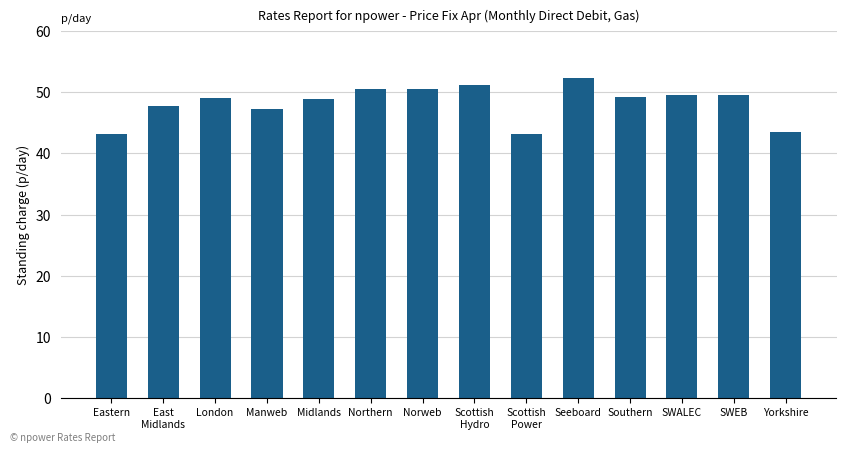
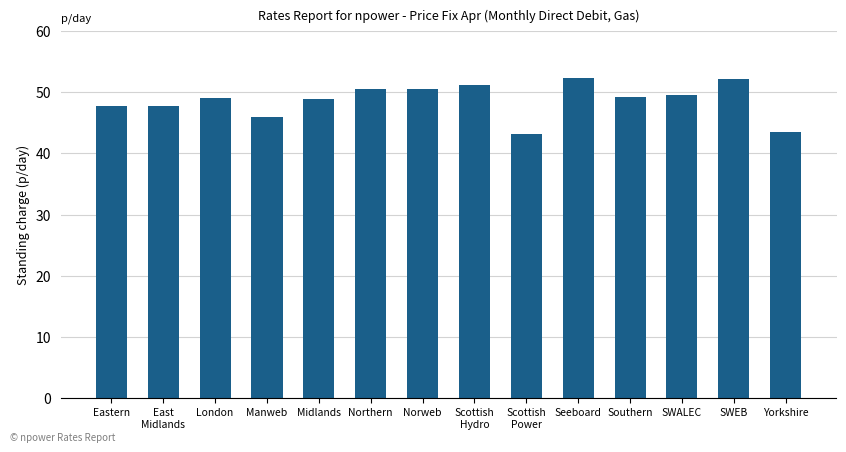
Eastern: 43 -> 48
Manweb: 47 -> 46
SWEB: 50 -> 52
